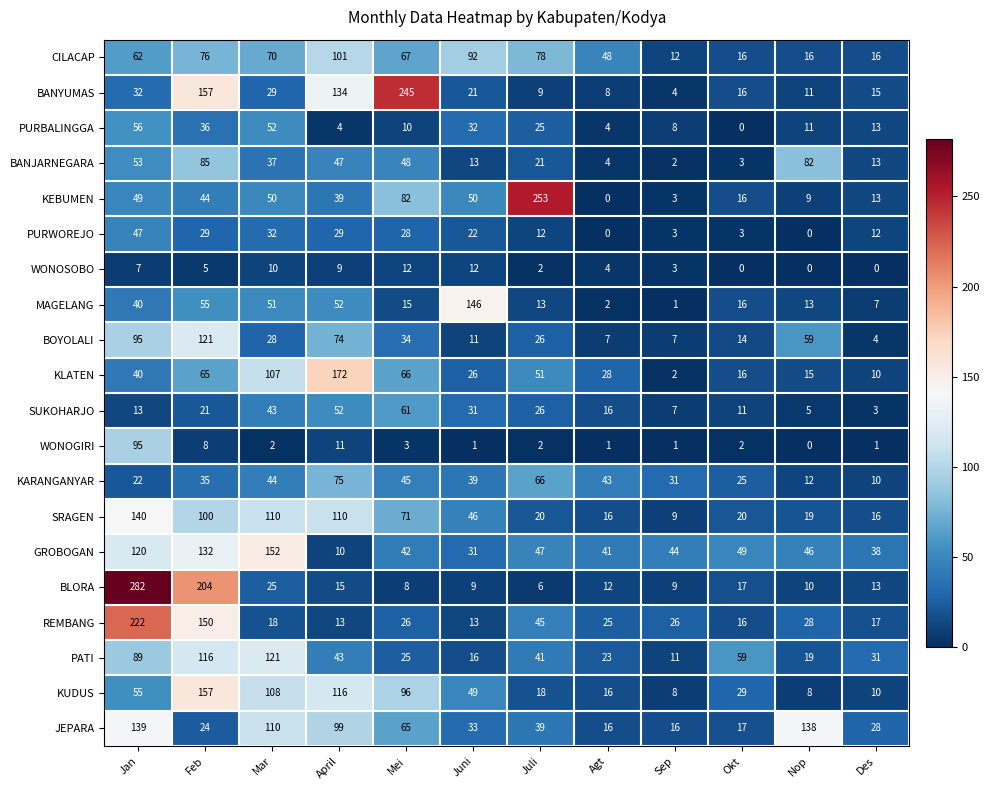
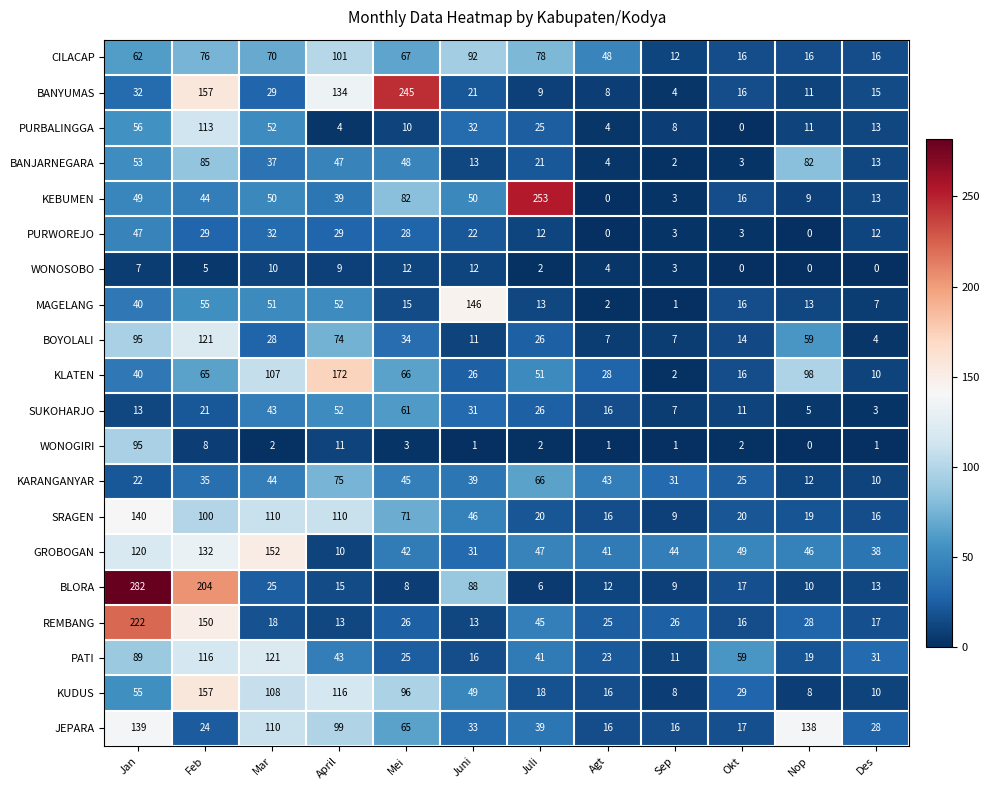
PURBALINGGA, Feb: 36 -> 113
KLATEN, Nop: 15 -> 98
BLORA, Juni: 9 -> 88
